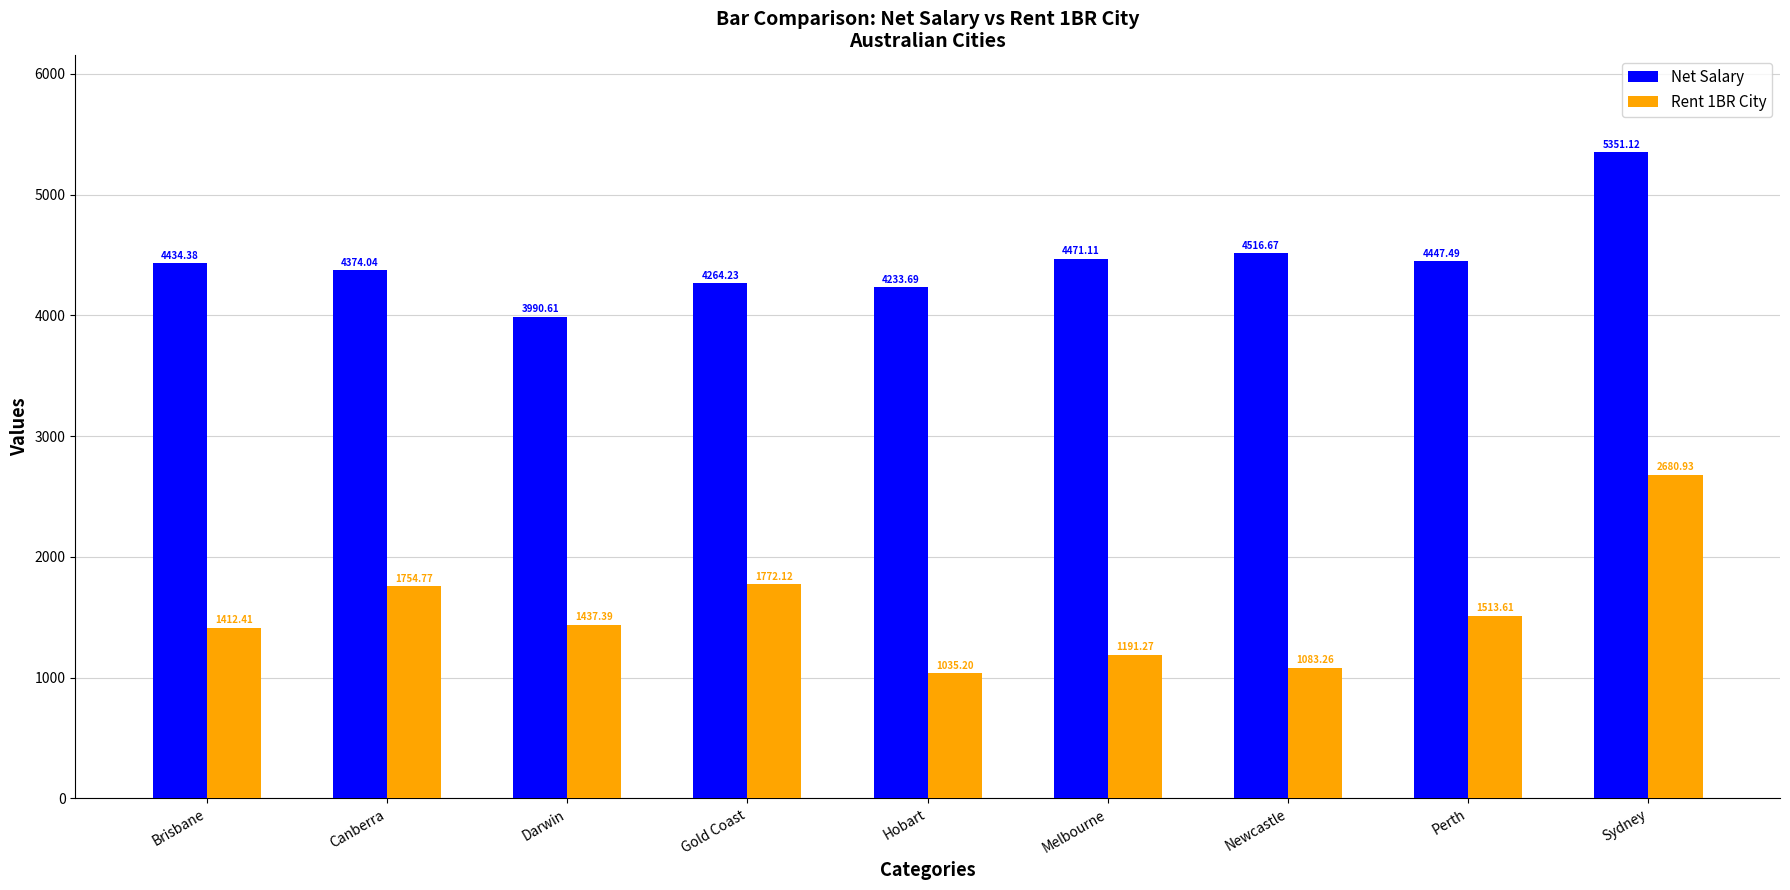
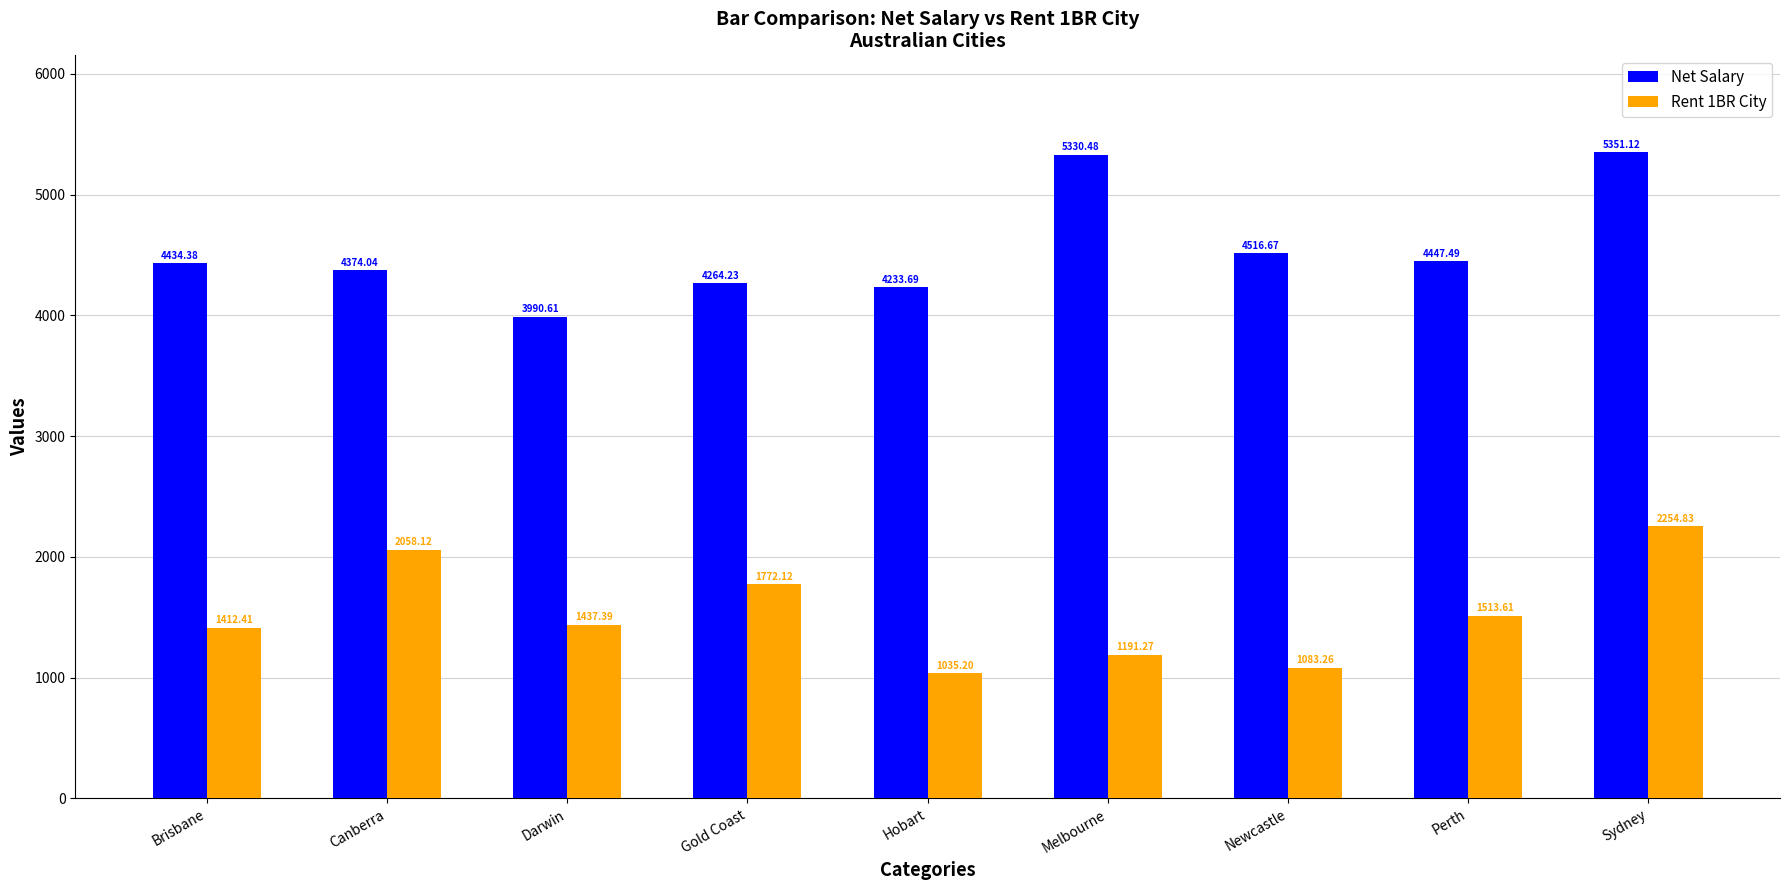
Rent 1BR City, Canberra: 1754.77 -> 2058.12
Net Salary, Melbourne: 4471.11 -> 5330.48
Rent 1BR City, Sydney: 2680.93 -> 2254.83
